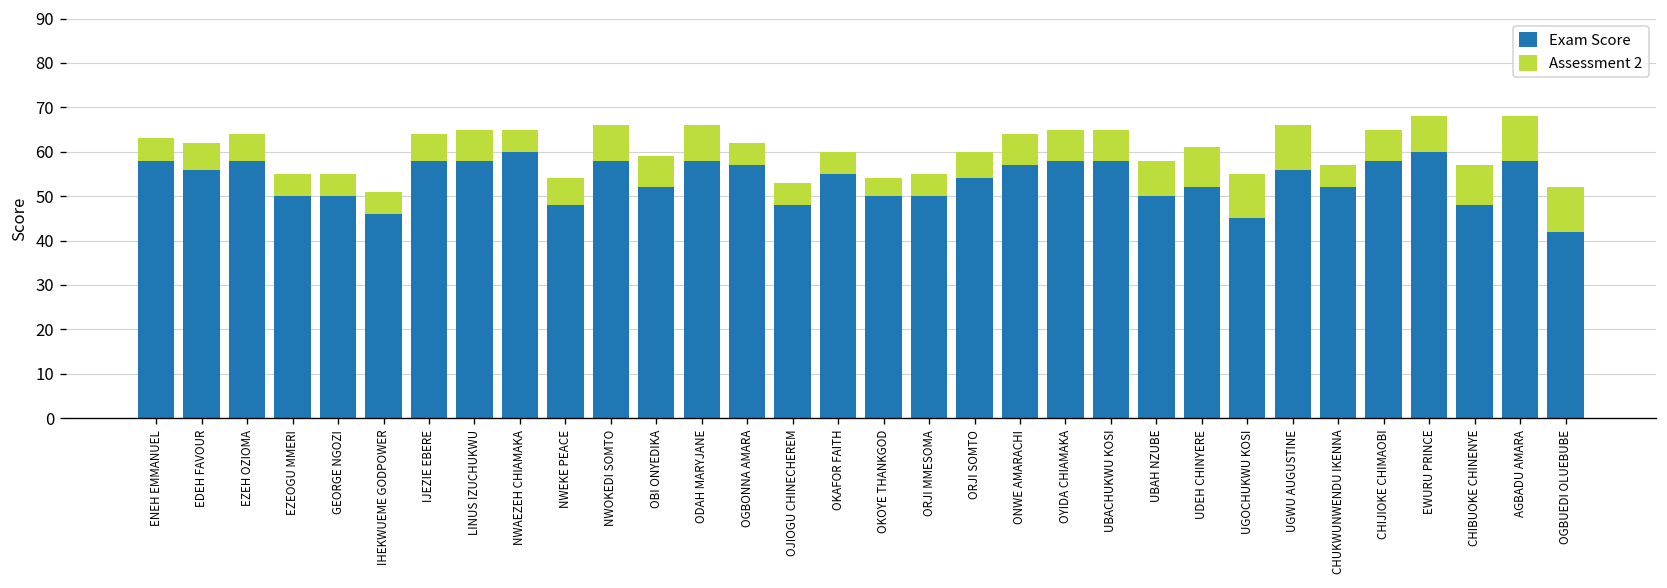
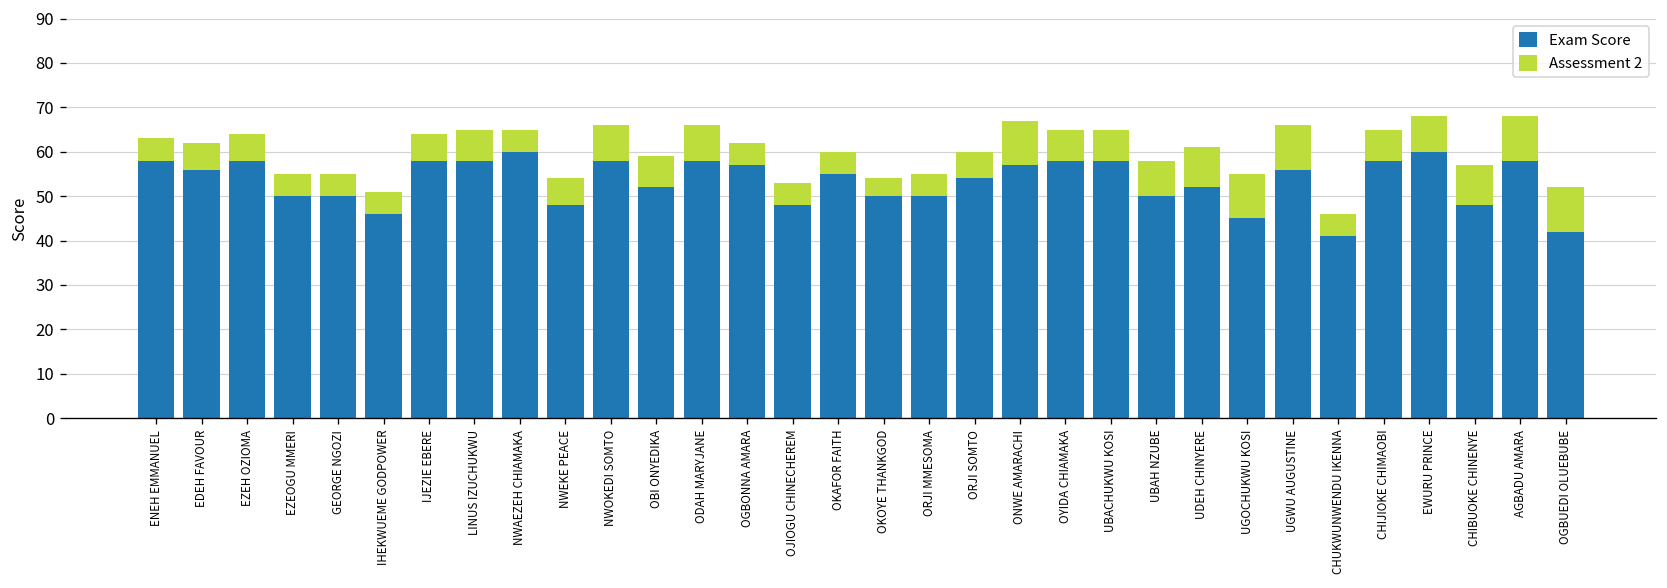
Assessment 2, ONWE AMARACHI: 7 -> 10
Exam Score, CHUKWUNWENDU IKENNA: 52 -> 41
